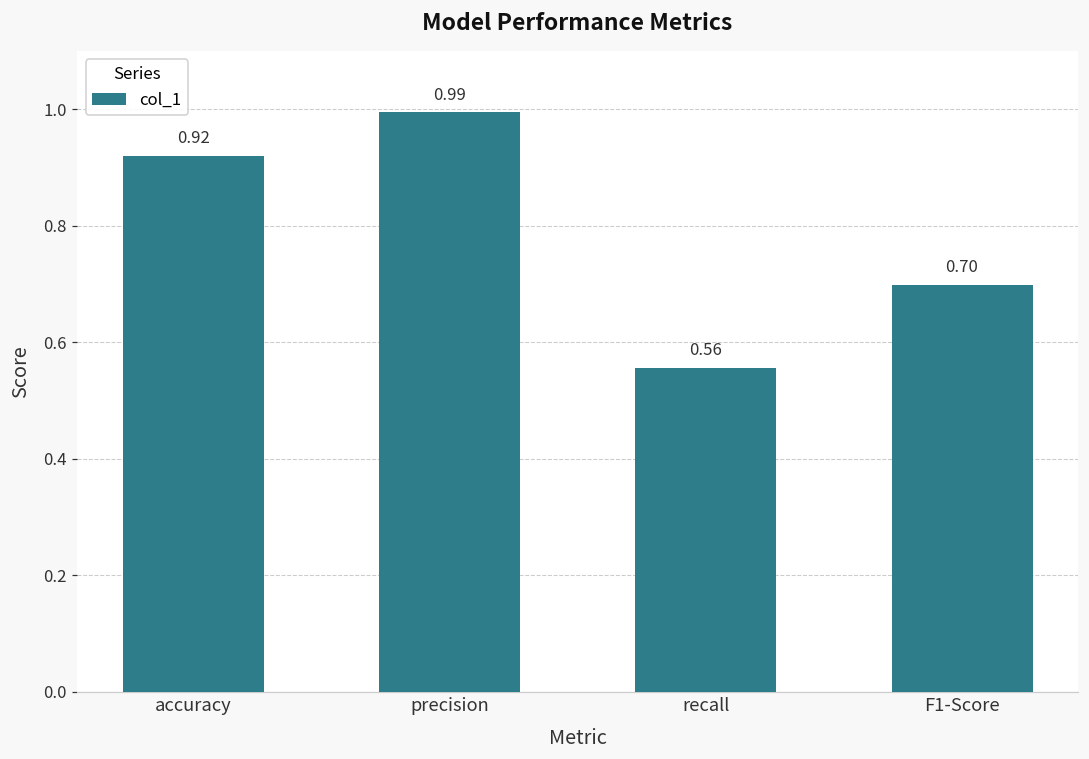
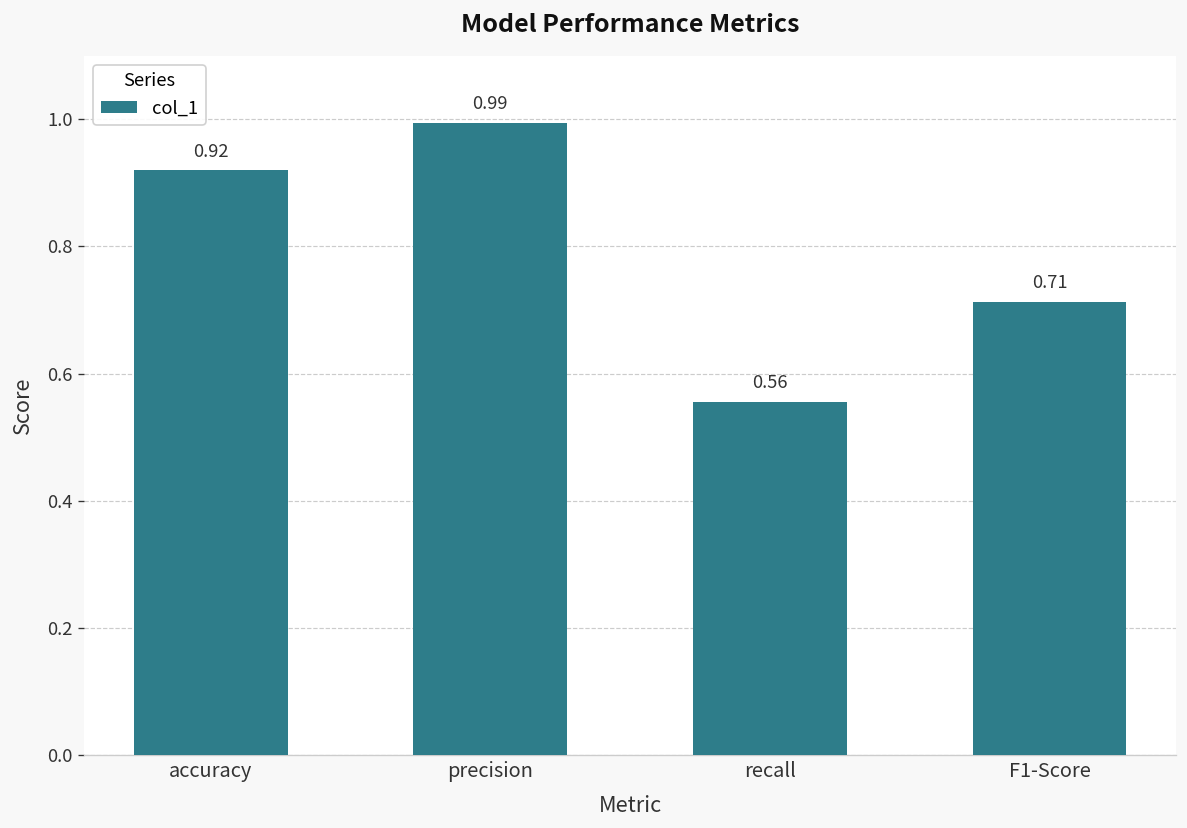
F1-Score: 0.70 -> 0.71
